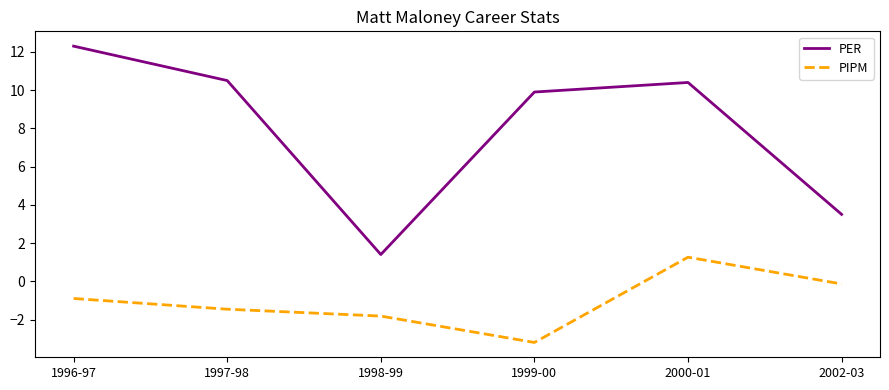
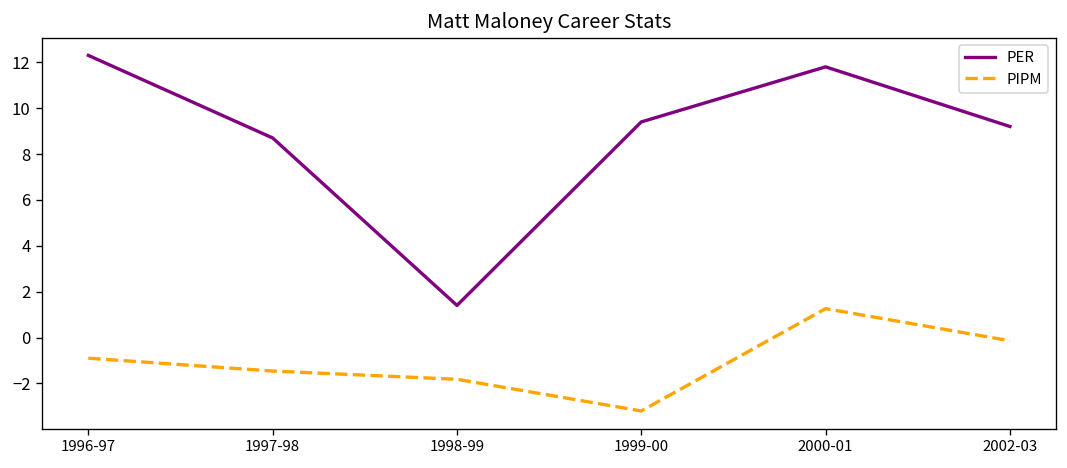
PER, 1997-98: 10.5 -> 8.7
PER, 1999-00: 9.9 -> 9.4
PER, 2000-01: 10.4 -> 11.8
PER, 2002-03: 3.5 -> 9.2
